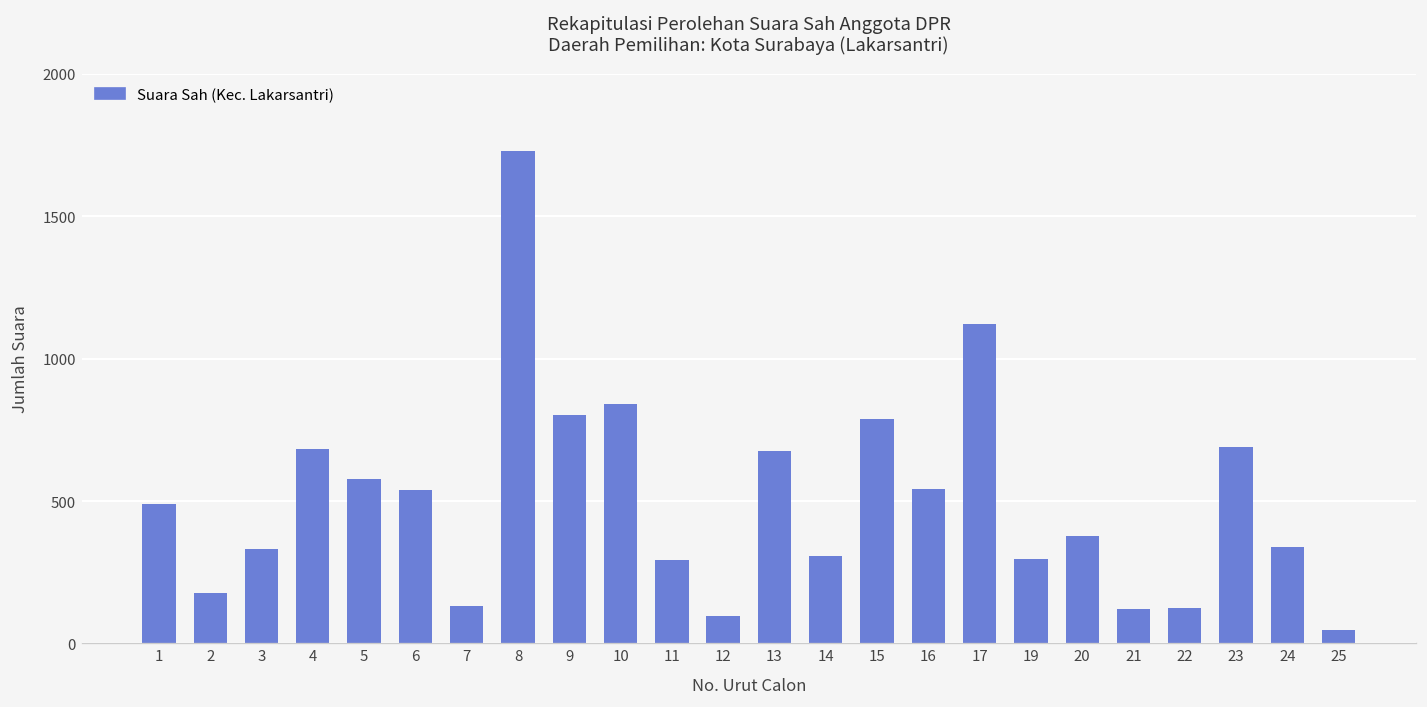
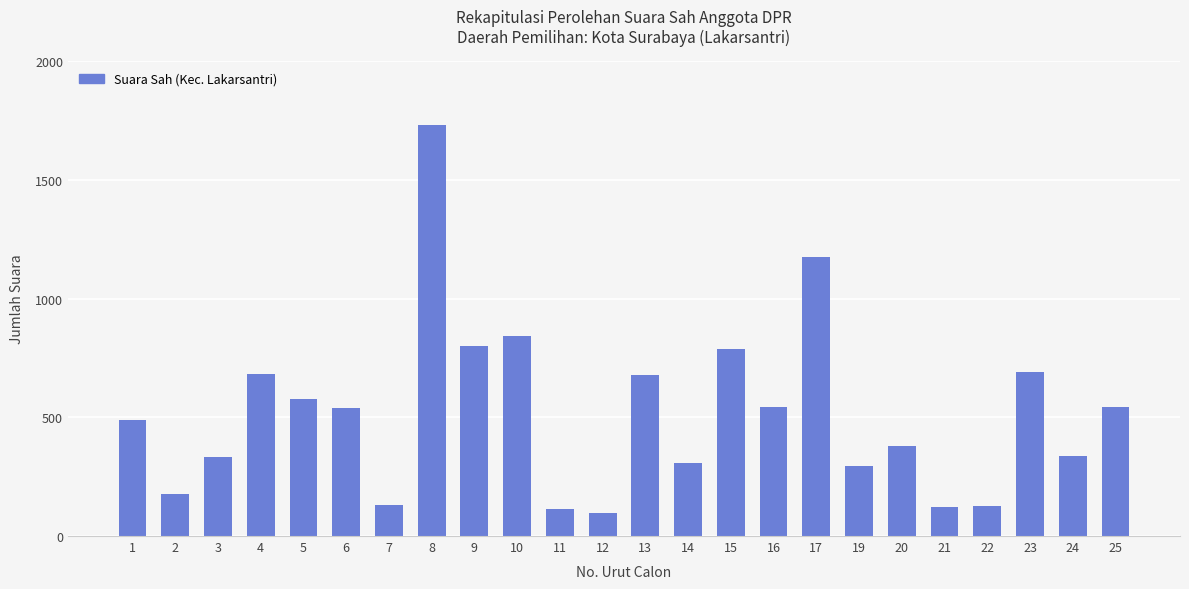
11: 290 -> 120
17: 1120 -> 1170
25: 50 -> 540
